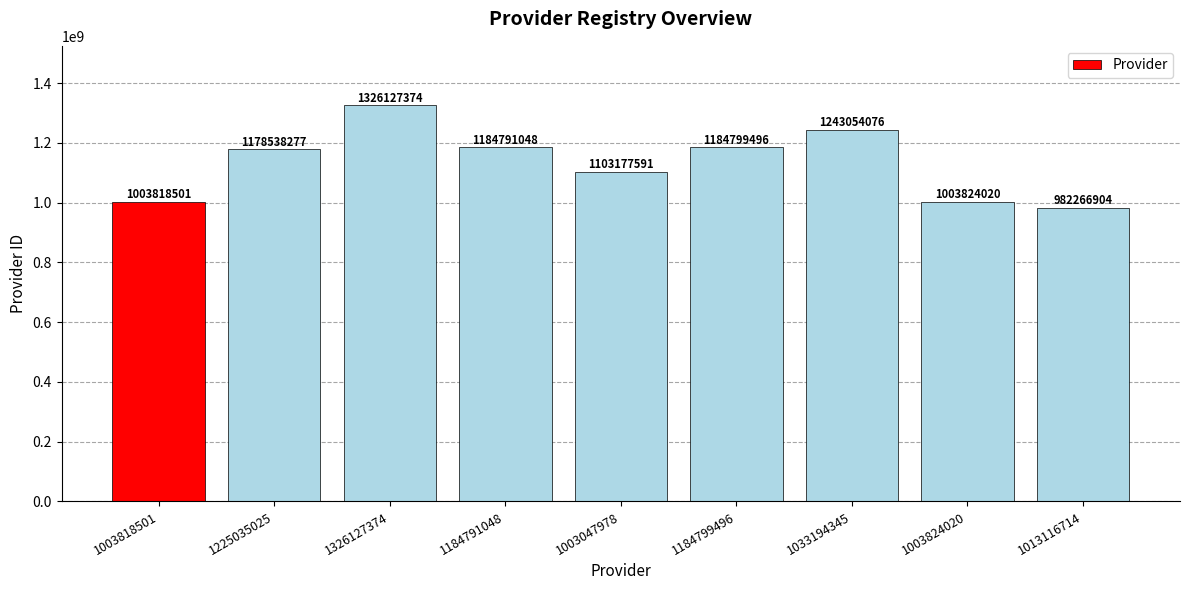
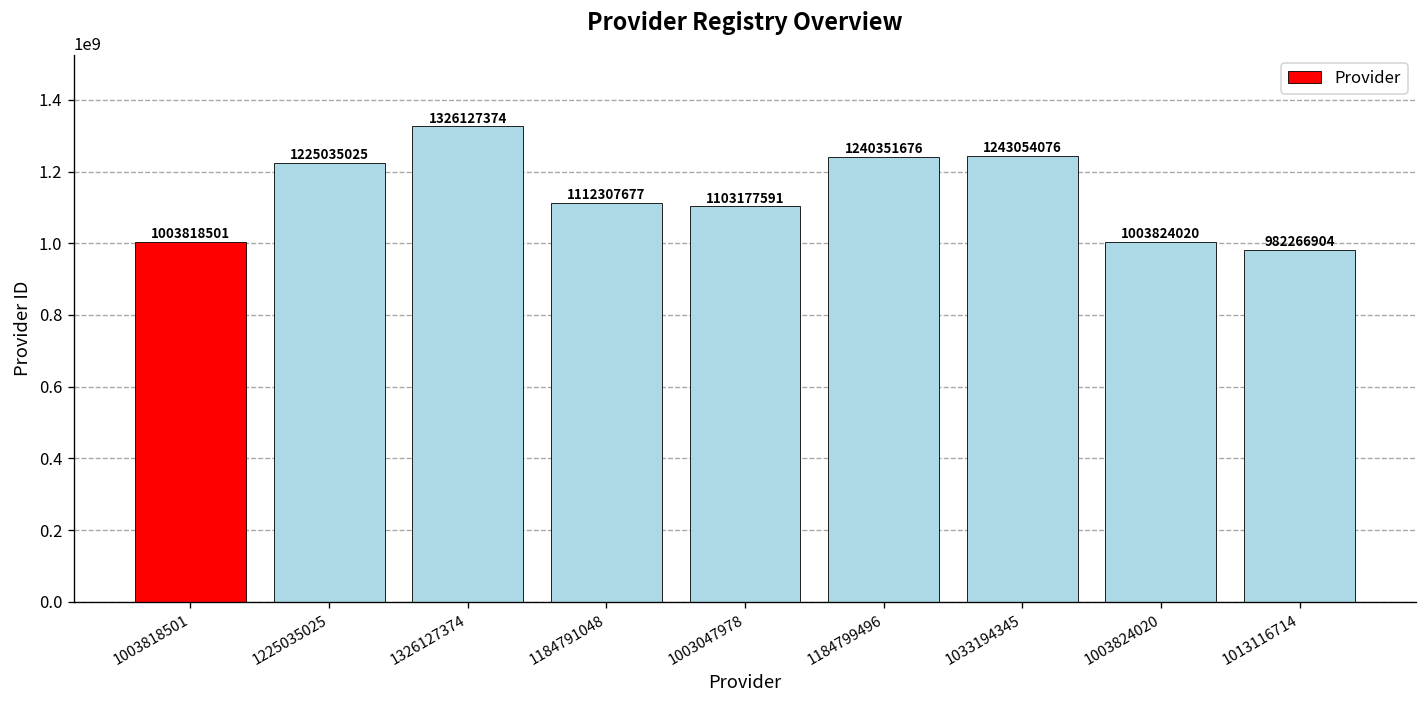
1225035025: 1178538277 -> 1225035025
1184791048: 1184791048 -> 1112307677
1184799496: 1184799496 -> 1240351676
